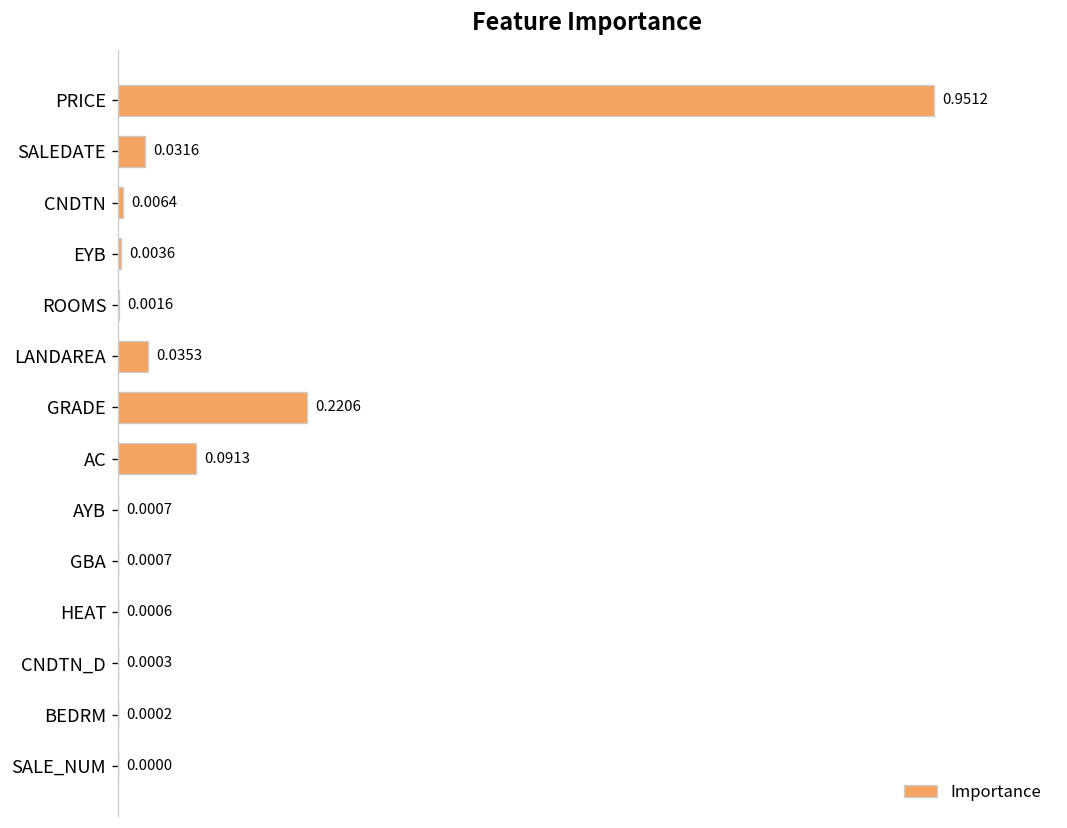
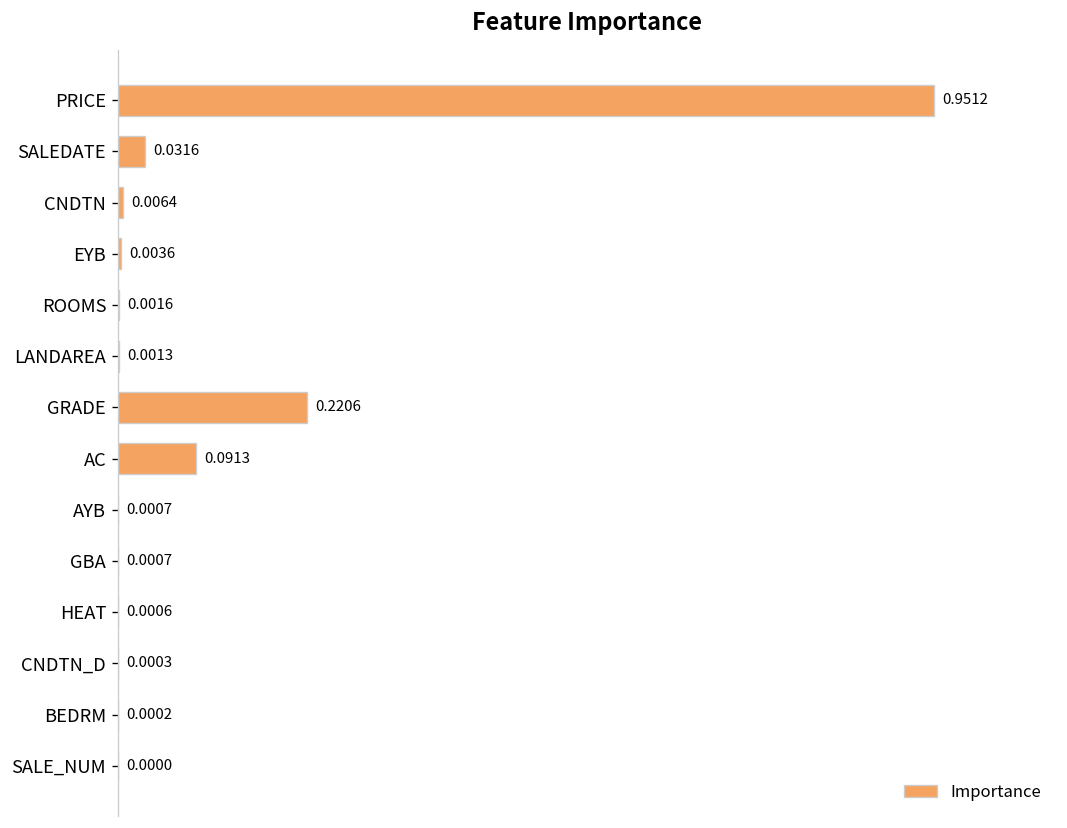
LANDAREA: 0.0353 -> 0.0013
